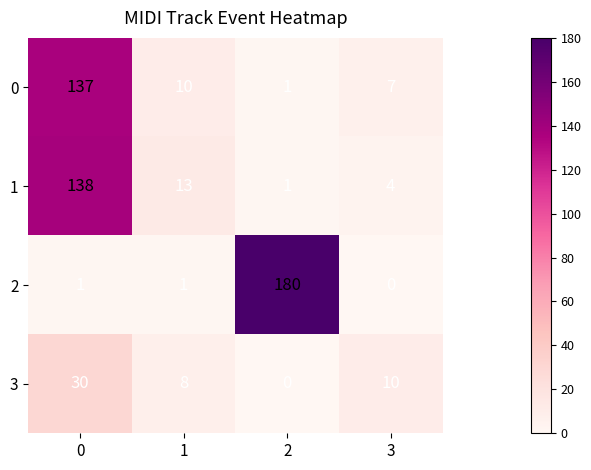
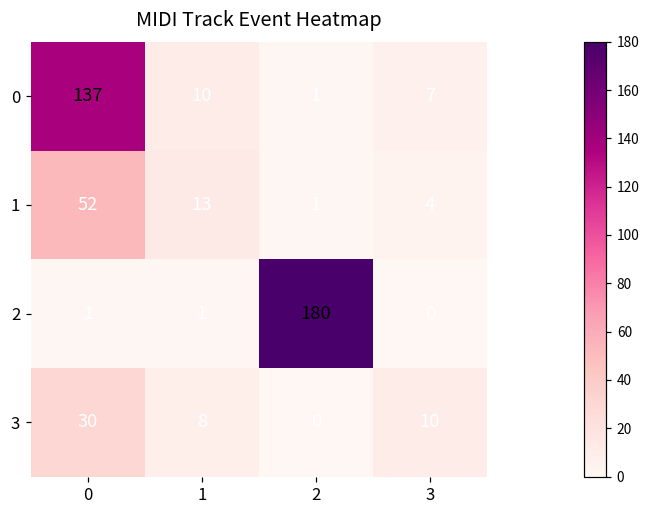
1, 0: 138 -> 52
